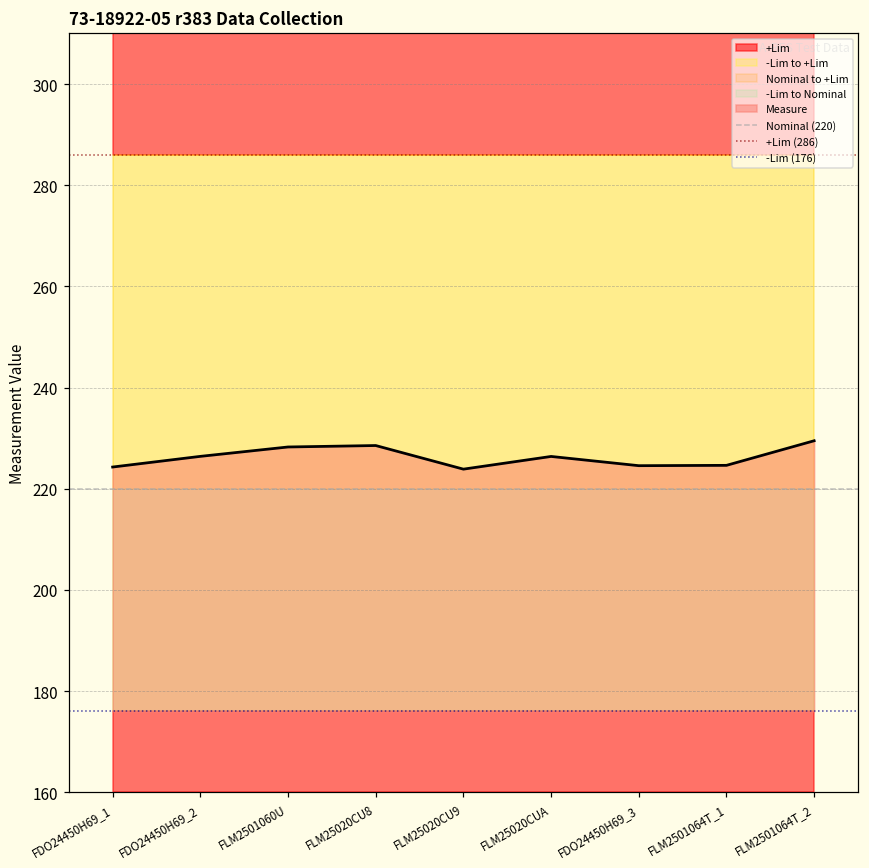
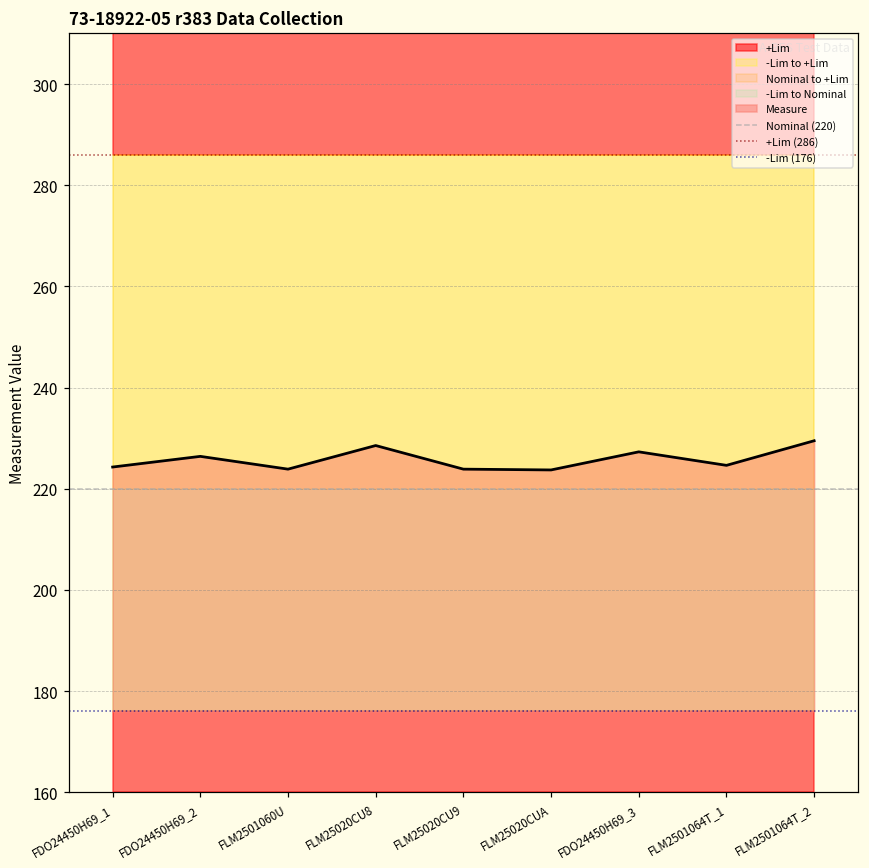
Measure, FLM2501060U: 228 -> 224
Measure, FLM25020CUA: 226 -> 224
Measure, FDO24450H69_3: 225 -> 227
